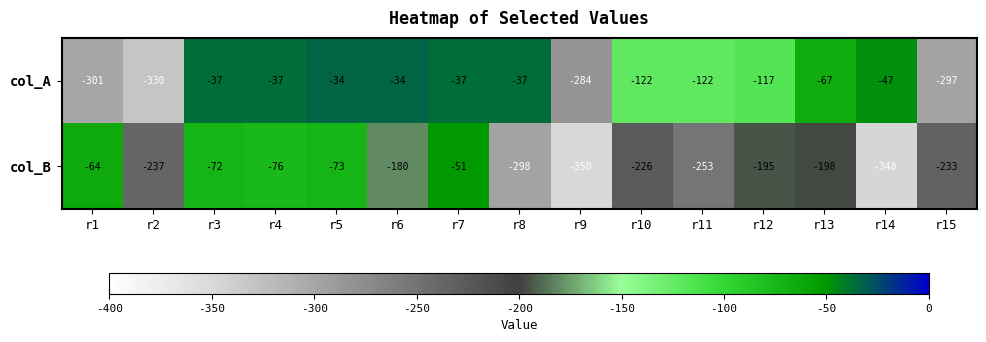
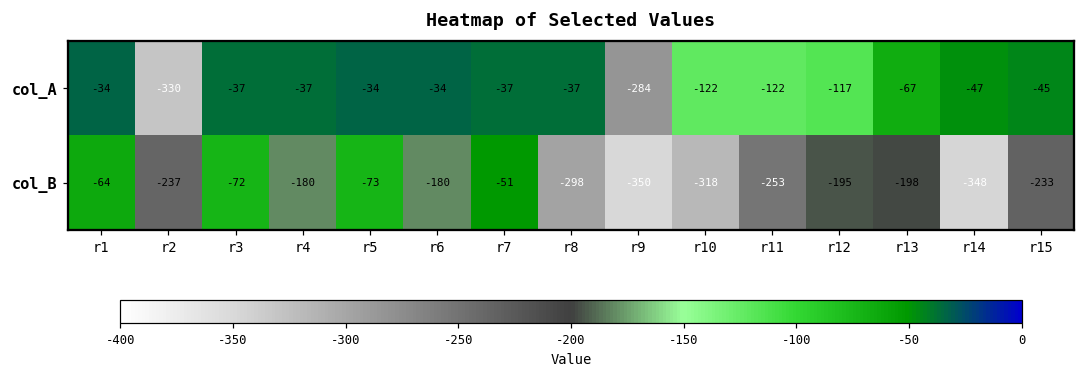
col_A, r1: -301 -> -34
col_A, r15: -297 -> -45
col_B, r4: -76 -> -180
col_B, r10: -226 -> -318
